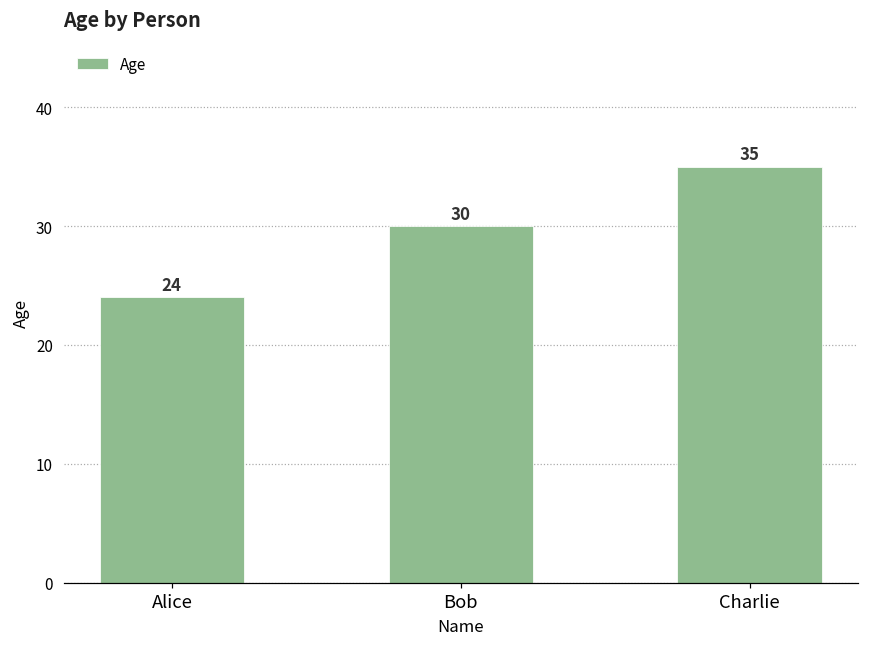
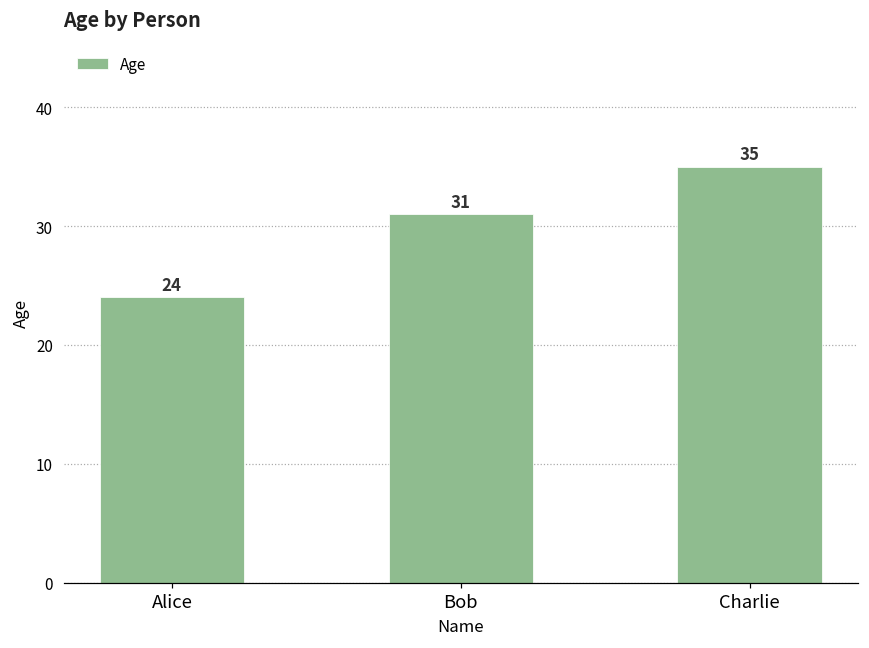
Bob: 30 -> 31
